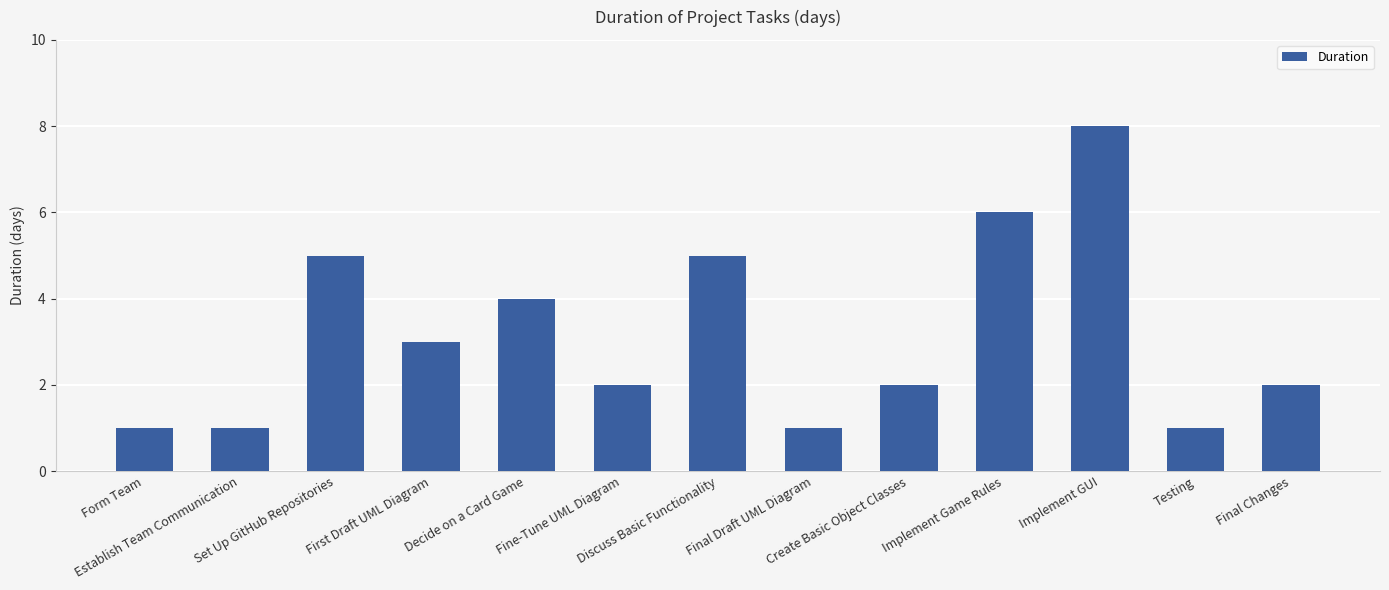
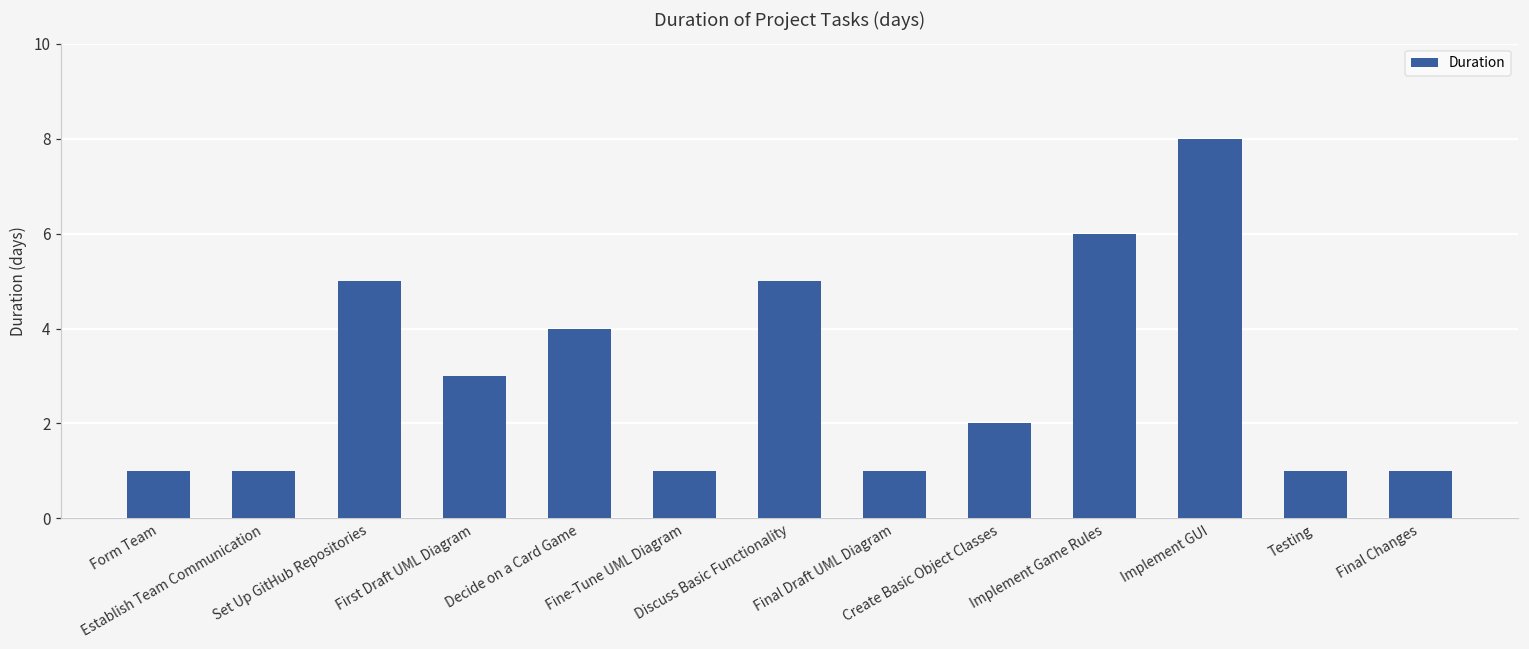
Fine-Tune UML Diagram: 2 -> 1
Final Changes: 2 -> 1
